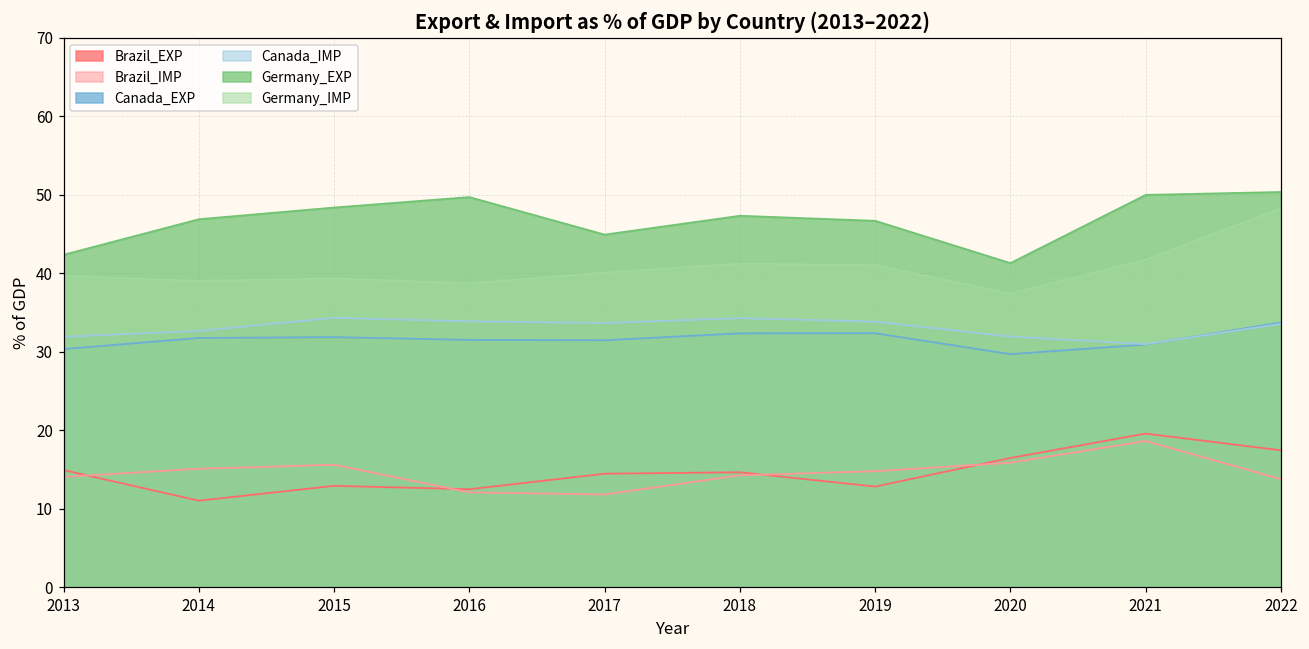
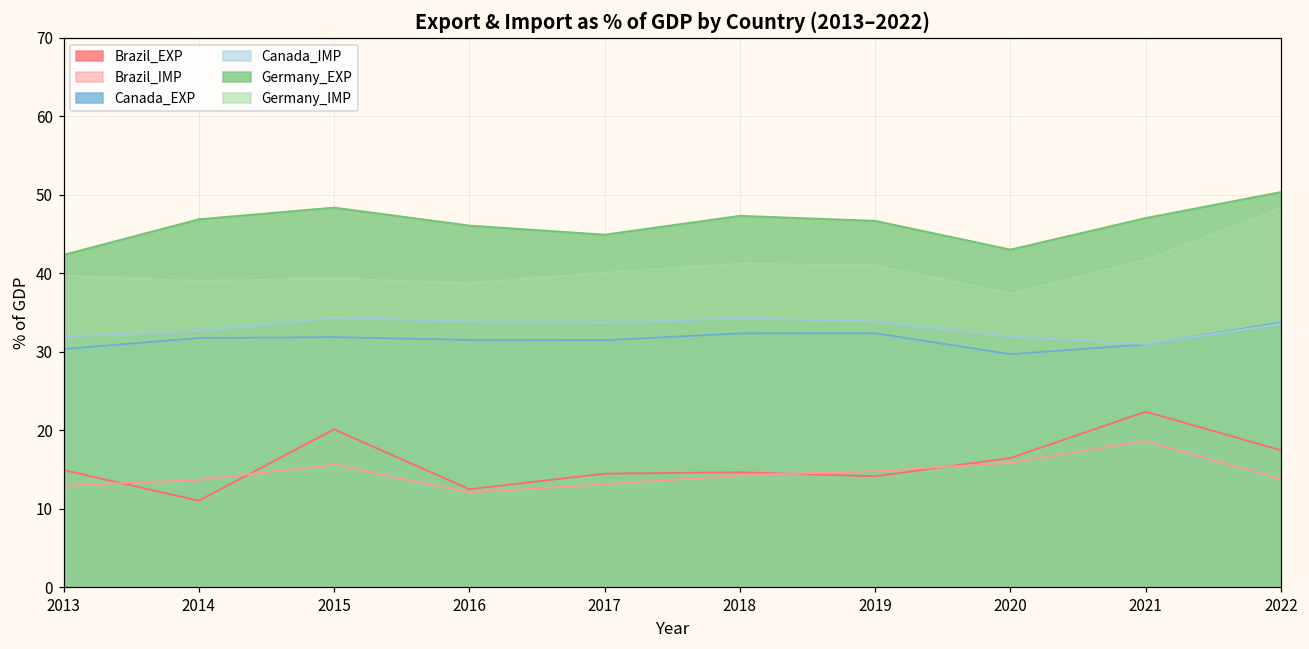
Brazil_IMP, 2013: 14 -> 13
Brazil_IMP, 2014: 15 -> 14
Brazil_EXP, 2015: 13 -> 20
Germany_EXP, 2016: 50 -> 46
Brazil_IMP, 2017: 12 -> 13
Brazil_EXP, 2019: 13 -> 14
Germany_EXP, 2020: 41 -> 43
Brazil_EXP, 2021: 20 -> 22
Germany_EXP, 2021: 50 -> 47
